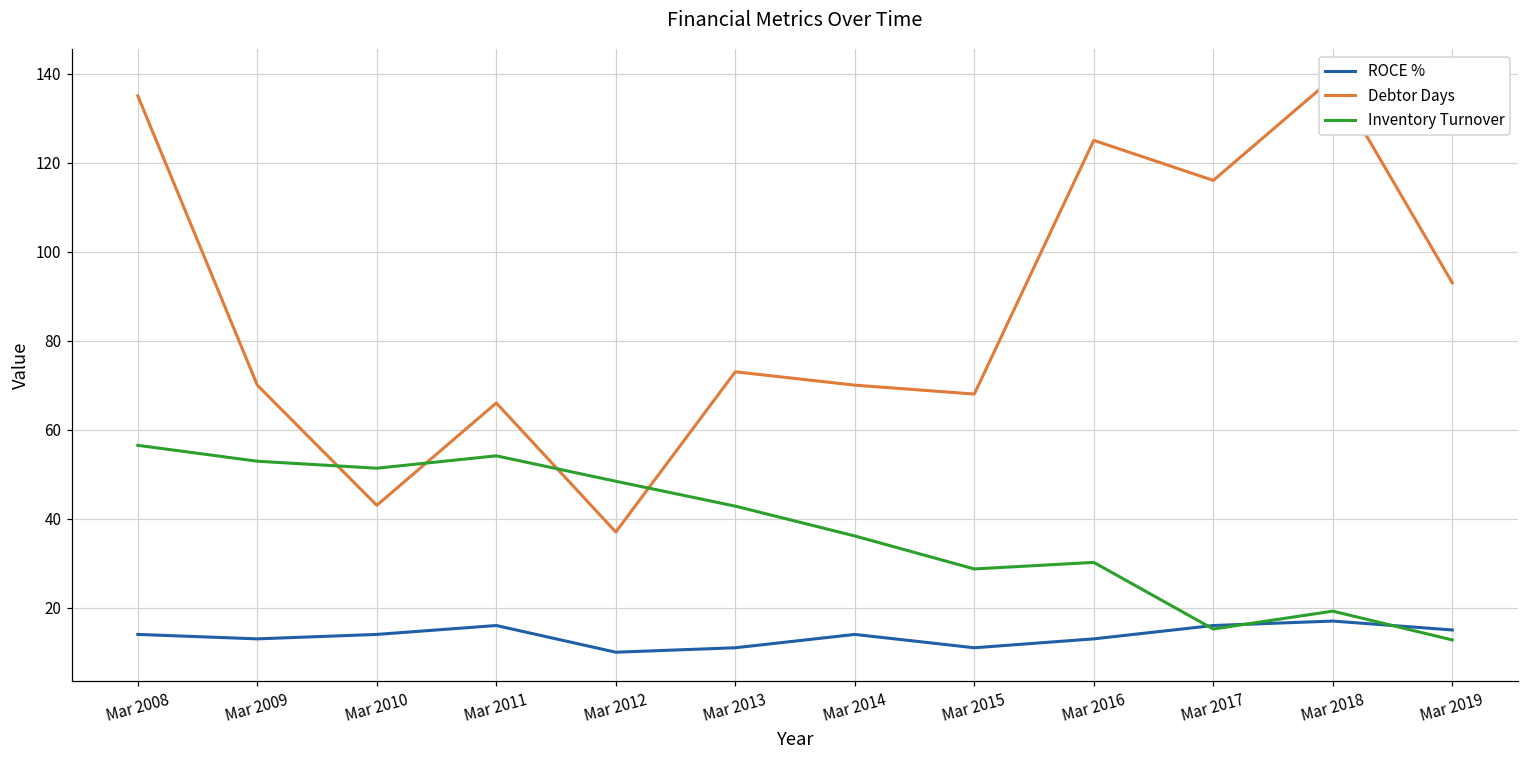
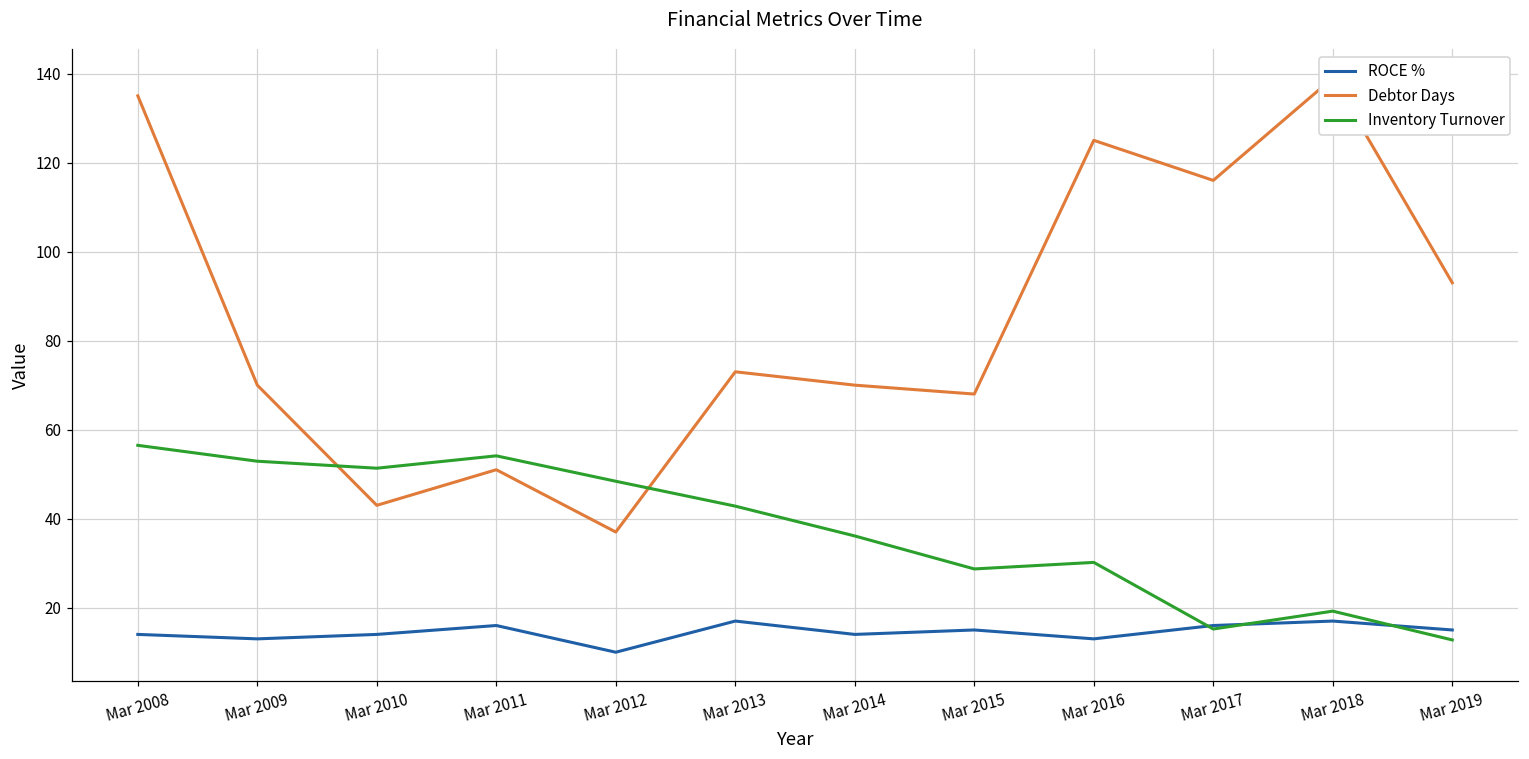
Debtor Days, Mar 2011: 66 -> 51
ROCE %, Mar 2013: 11 -> 17
ROCE %, Mar 2015: 11 -> 15
